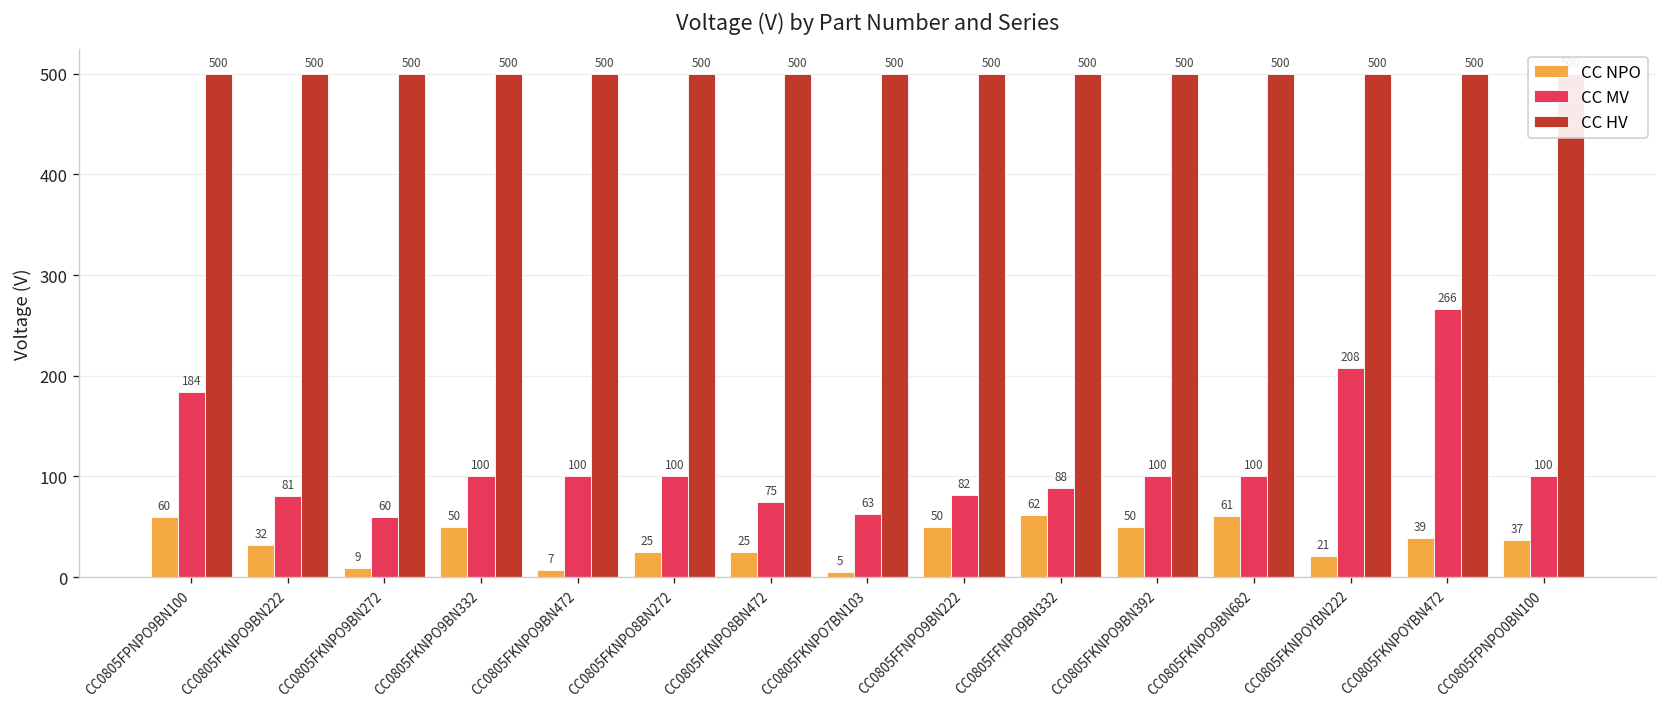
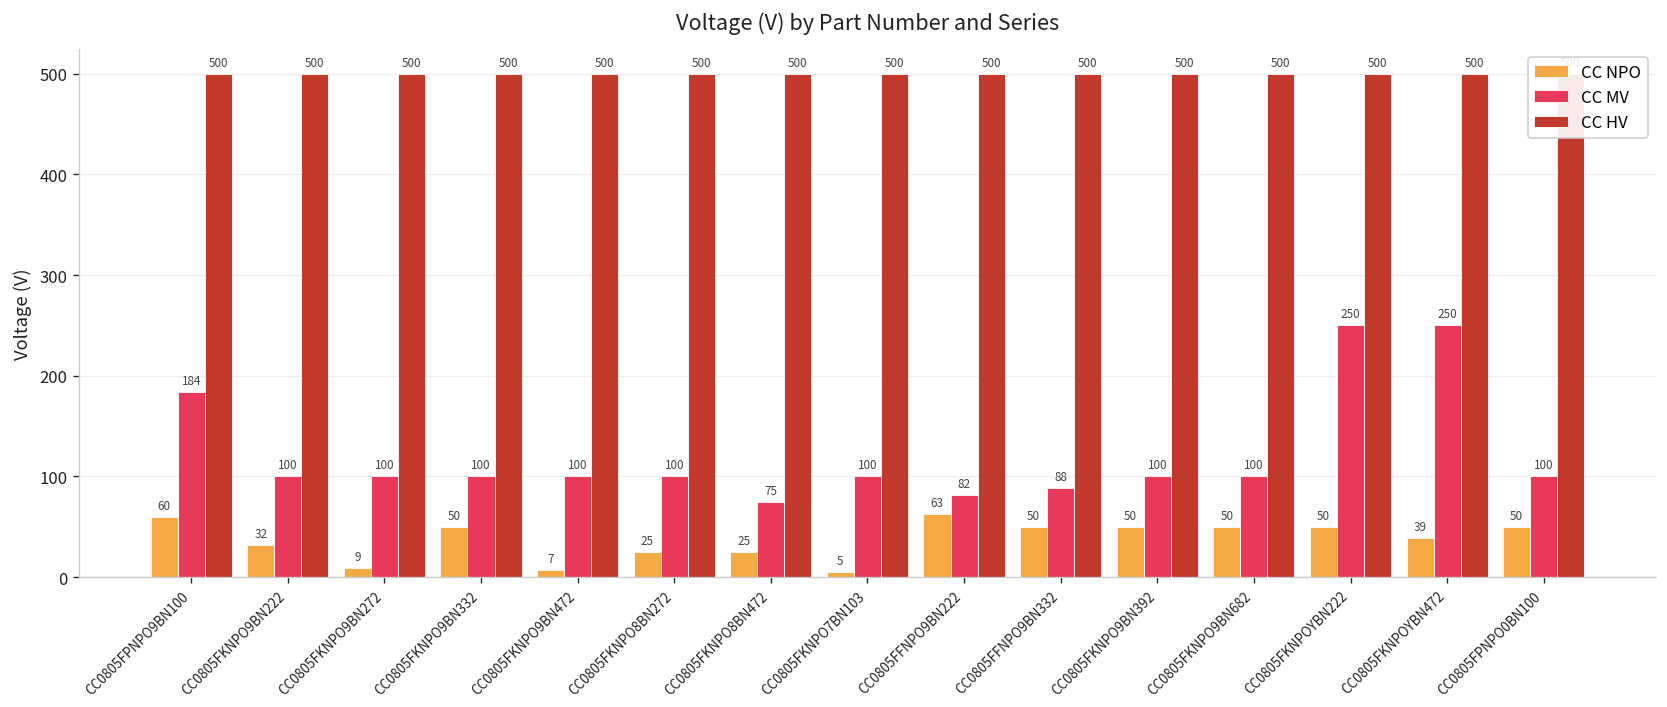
CC MV, CC0805FKNPO9BN222: 81 -> 100
CC MV, CC0805FKNPO9BN272: 60 -> 100
CC MV, CC0805FKNPO7BN103: 63 -> 100
CC NPO, CC0805FFNPO9BN222: 50 -> 63
CC NPO, CC0805FFNPO9BN332: 62 -> 50
CC NPO, CC0805FKNPO9BN682: 61 -> 50
CC NPO, CC0805FKNPOYBN222: 21 -> 50
CC MV, CC0805FKNPOYBN222: 208 -> 250
CC MV, CC0805FKNPOYBN472: 266 -> 250
CC NPO, CC0805FPNPO0BN100: 37 -> 50
